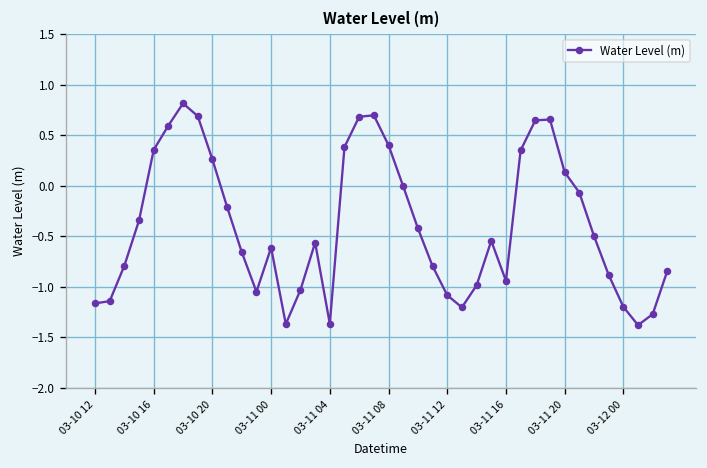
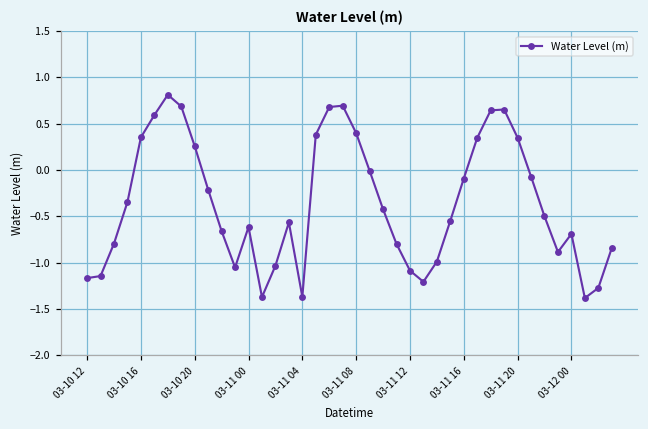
03-11 16: -0.9 -> -0.1
03-11 20: 0.1 -> 0.4
03-12 00: -1.2 -> -0.7
